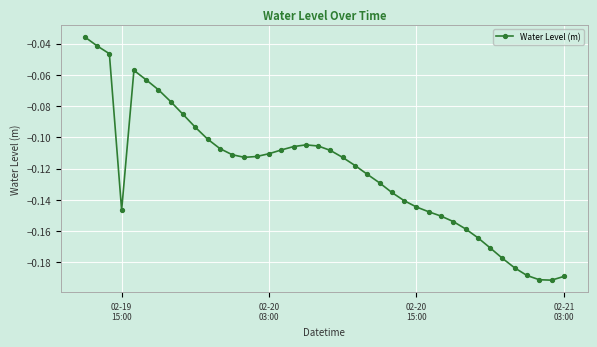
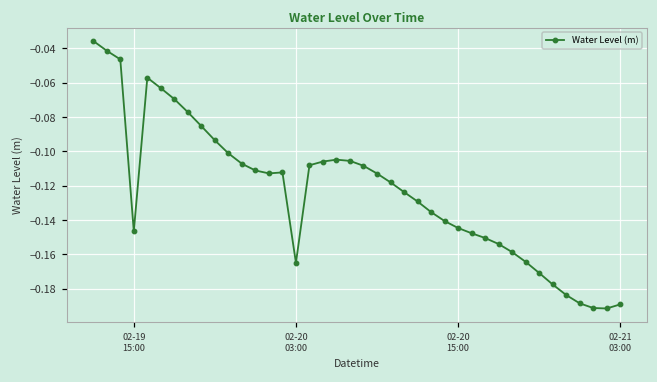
02-20 03:00: -0.111 -> -0.165
